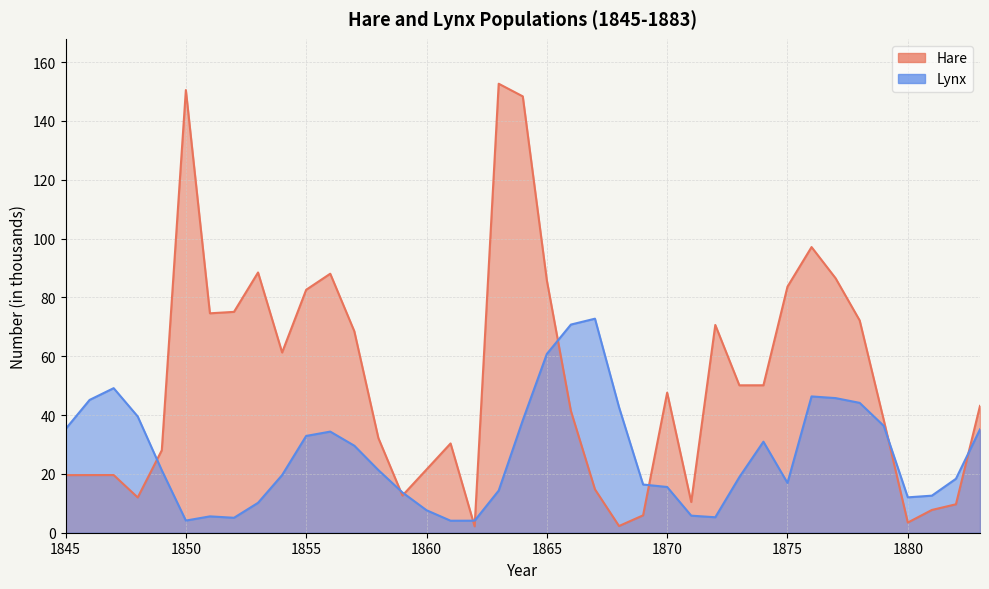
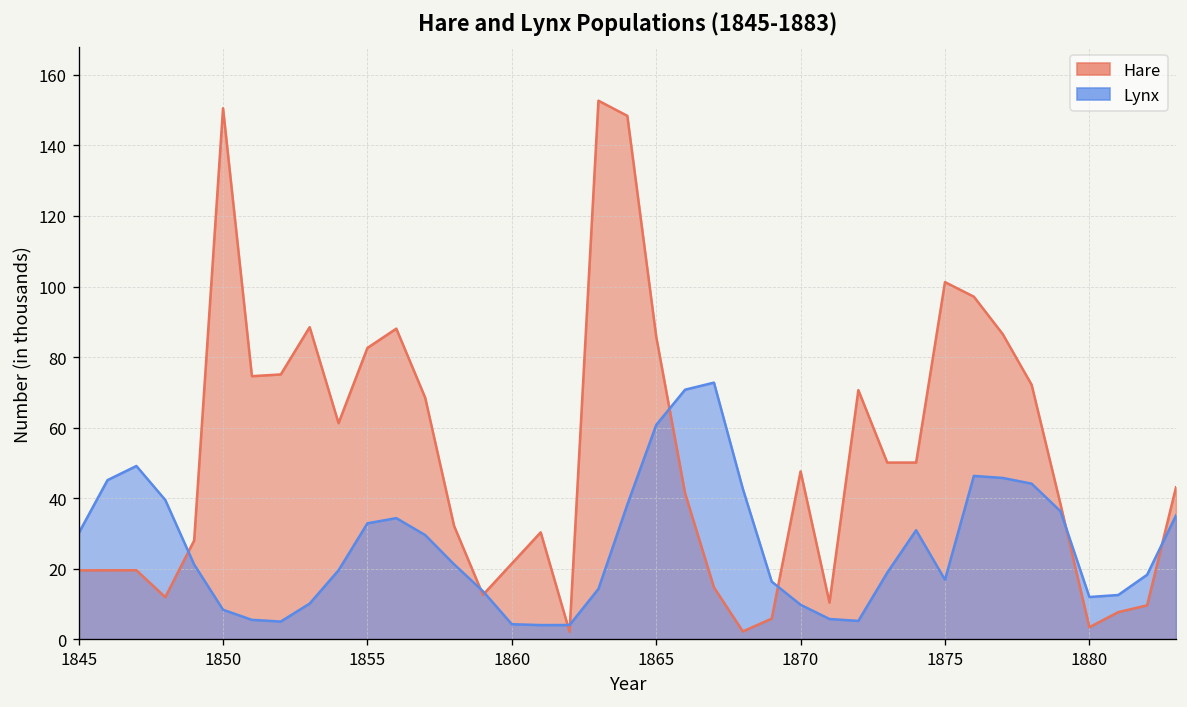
Lynx, 1845: 35 -> 30
Lynx, 1850: 4 -> 8
Lynx, 1860: 8 -> 4
Lynx, 1870: 16 -> 10
Hare, 1875: 84 -> 101
